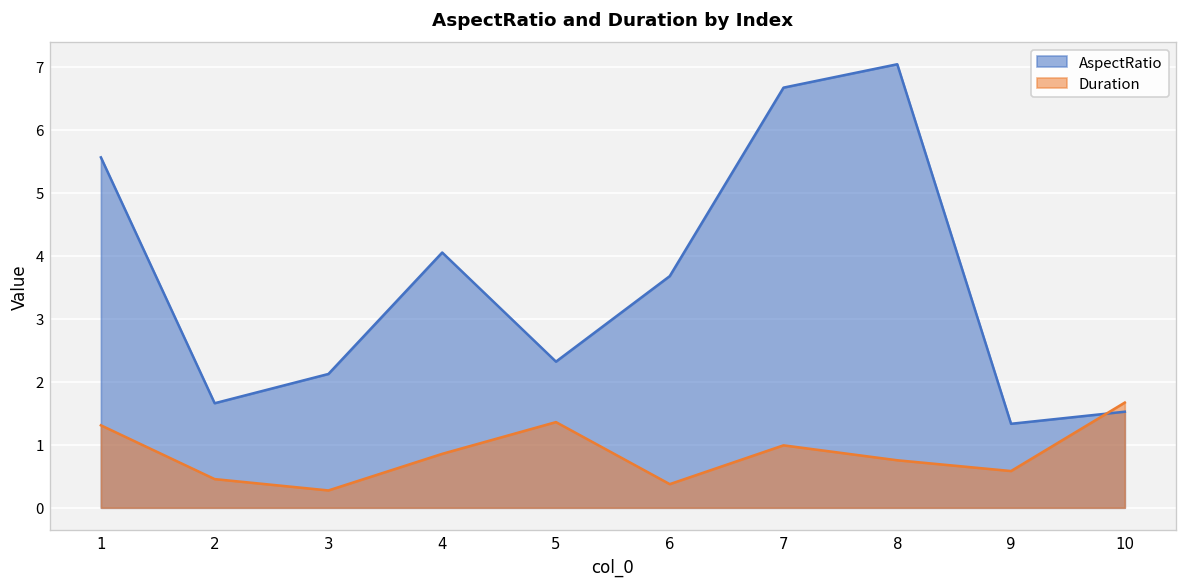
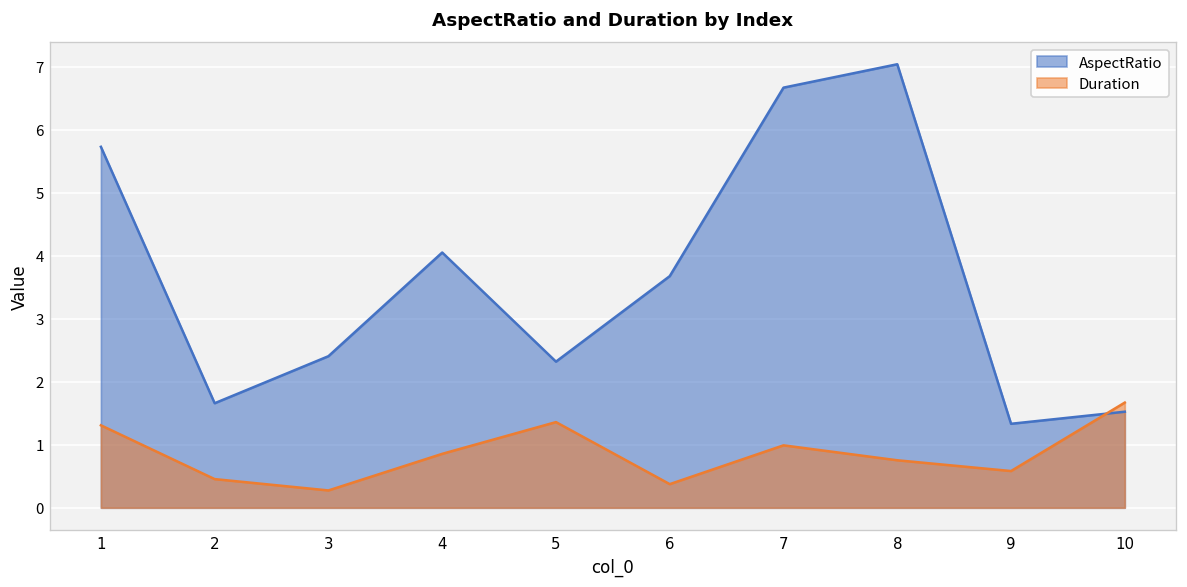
AspectRatio, 1: 5.6 -> 5.7
AspectRatio, 3: 2.1 -> 2.4
